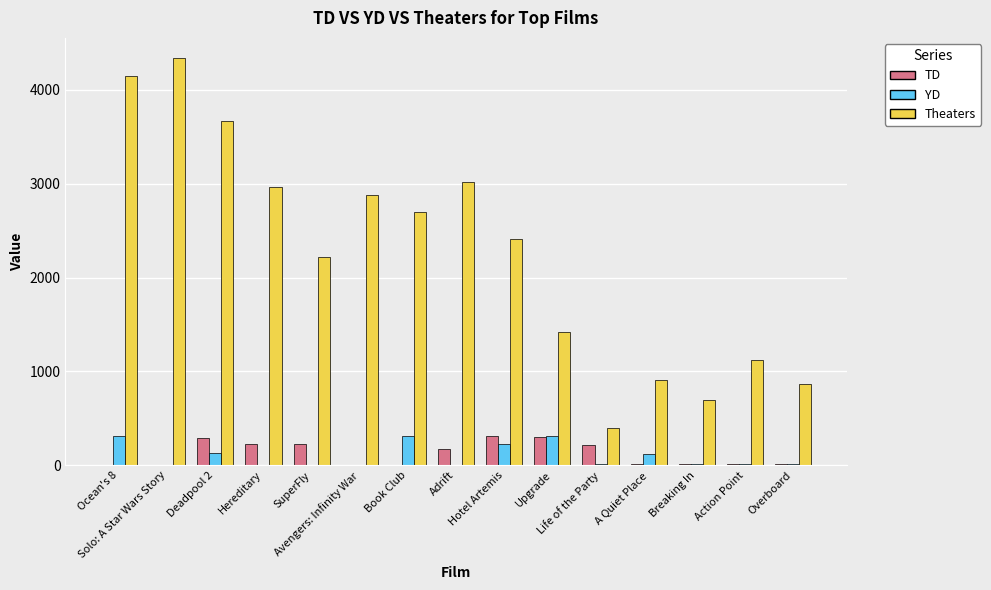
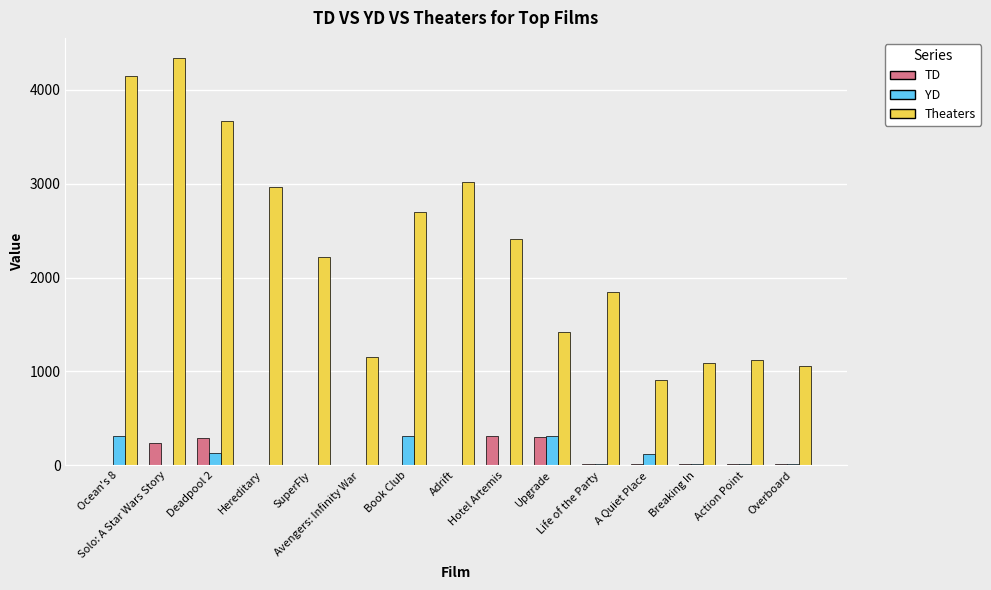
TD, Solo: A Star Wars Story: 0 -> 200
TD, Hereditary: 200 -> 0
TD, SuperFly: 200 -> 0
Theaters, Avengers: Infinity War: 2900 -> 1200
TD, Adrift: 200 -> 0
YD, Hotel Artemis: 200 -> 0
TD, Life of the Party: 200 -> 0
Theaters, Life of the Party: 400 -> 1800
Theaters, Breaking In: 700 -> 1100
Theaters, Overboard: 900 -> 1100
